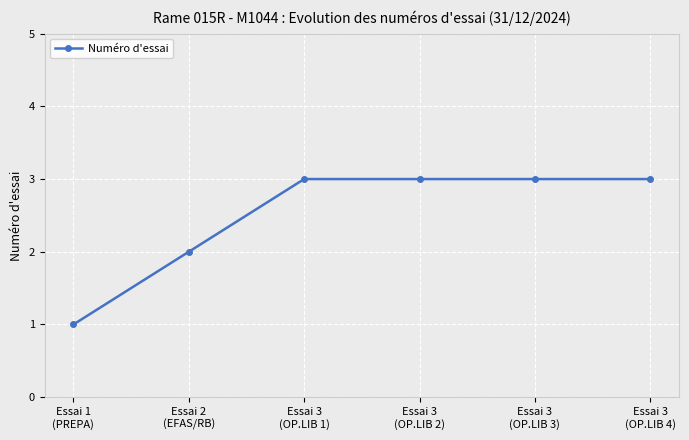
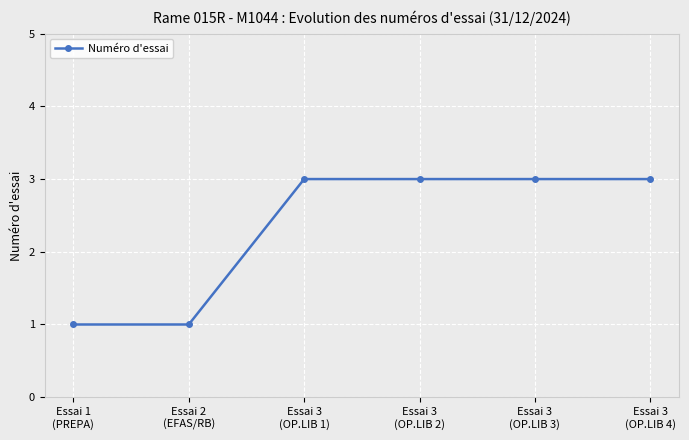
Essai 2 (EFAS/RB): 2 -> 1
